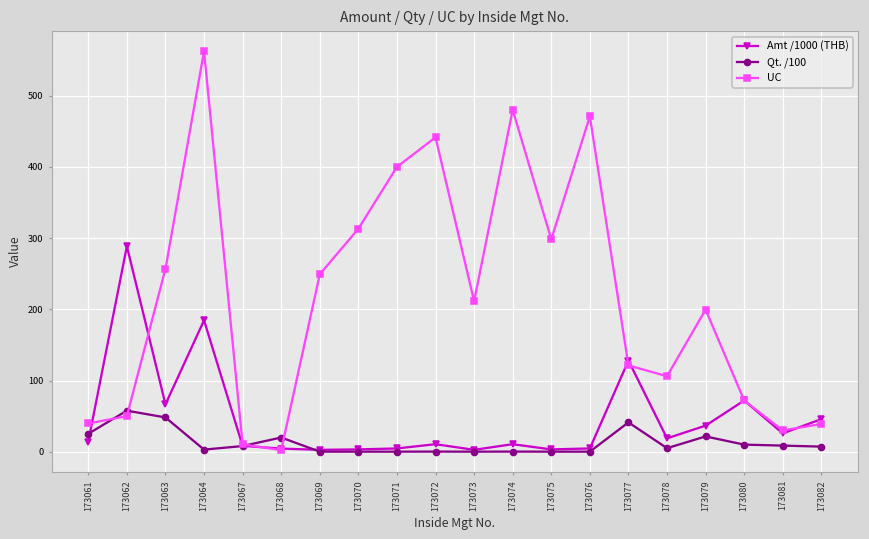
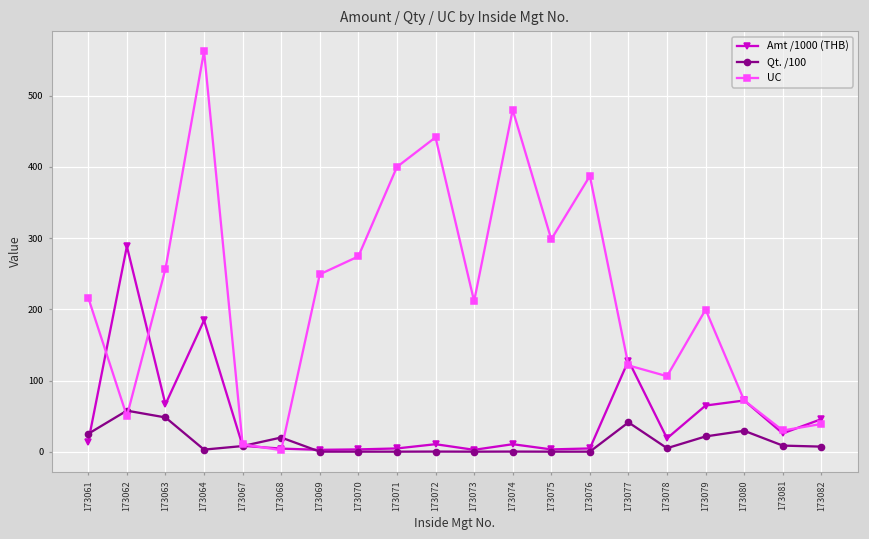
UC, 173061: 40 -> 220
UC, 173070: 310 -> 270
UC, 173076: 470 -> 390
Amt /1000 (THB), 173079: 40 -> 60
Qt. /100, 173080: 10 -> 30
